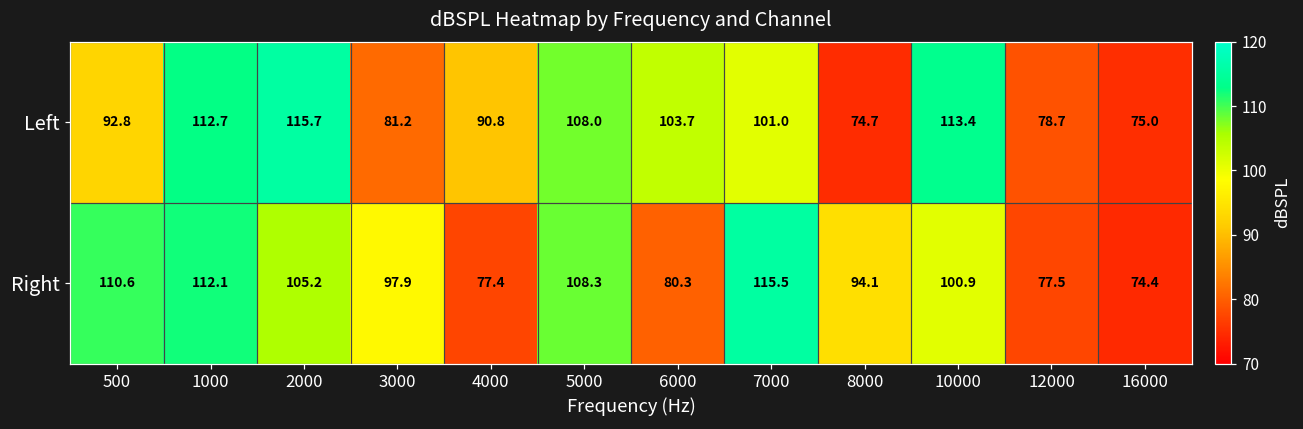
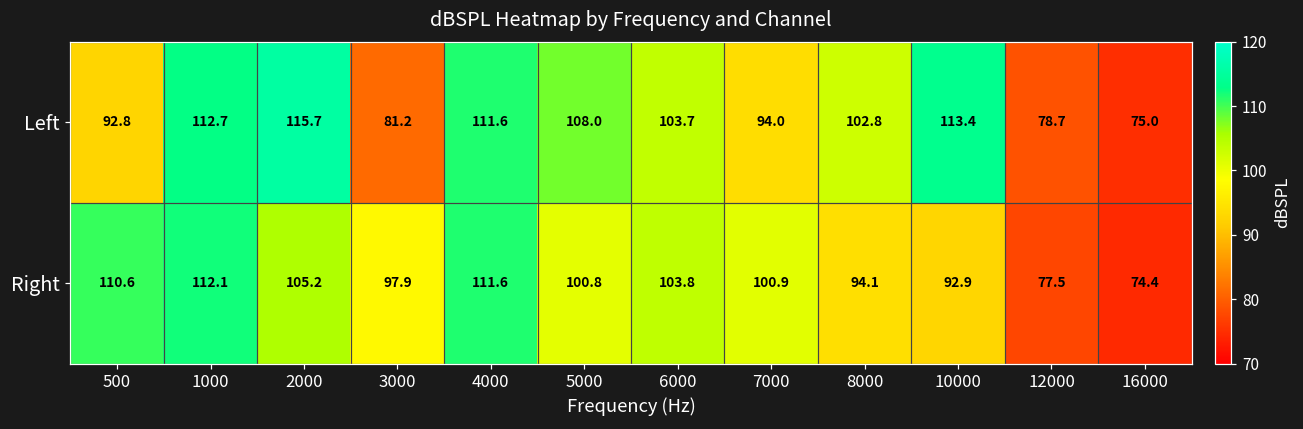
Left, 4000: 90.8 -> 111.6
Left, 7000: 101.0 -> 94.0
Left, 8000: 74.7 -> 102.8
Right, 4000: 77.4 -> 111.6
Right, 5000: 108.3 -> 100.8
Right, 6000: 80.3 -> 103.8
Right, 7000: 115.5 -> 100.9
Right, 10000: 100.9 -> 92.9
